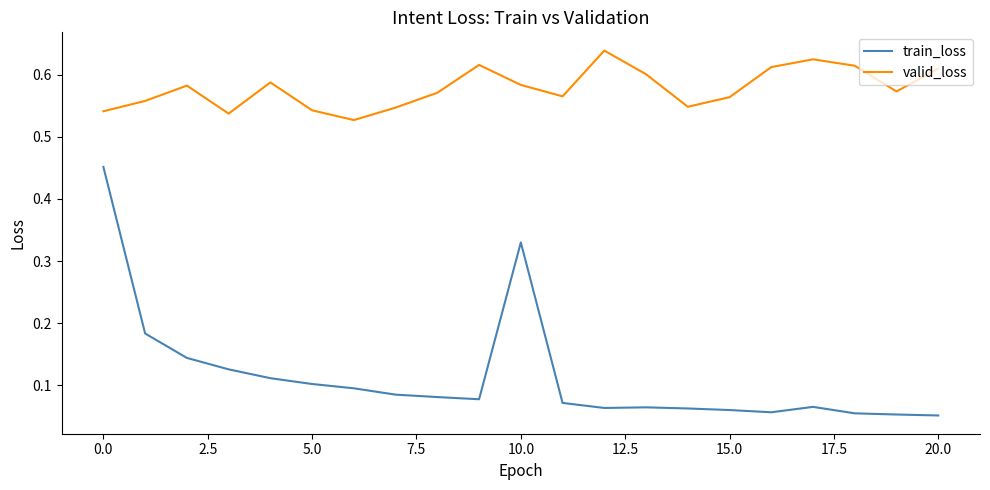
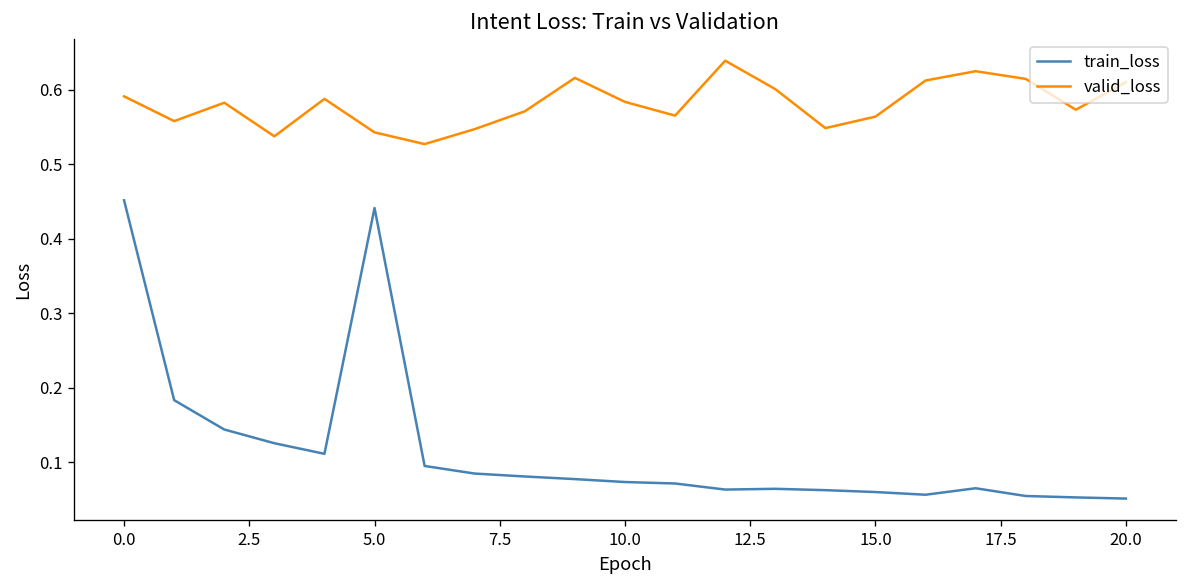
valid_loss, 0.0: 0.54 -> 0.59
train_loss, 5.0: 0.10 -> 0.44
train_loss, 10.0: 0.33 -> 0.07
